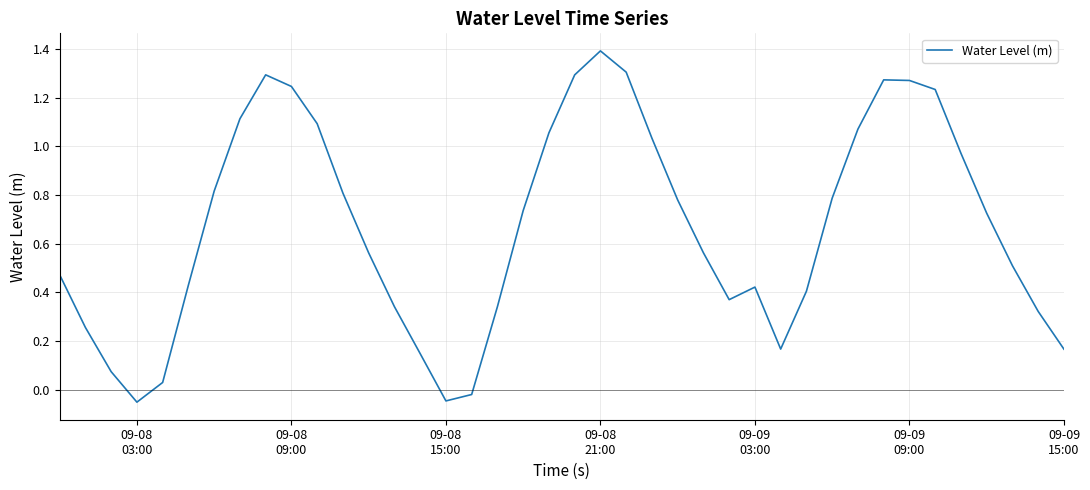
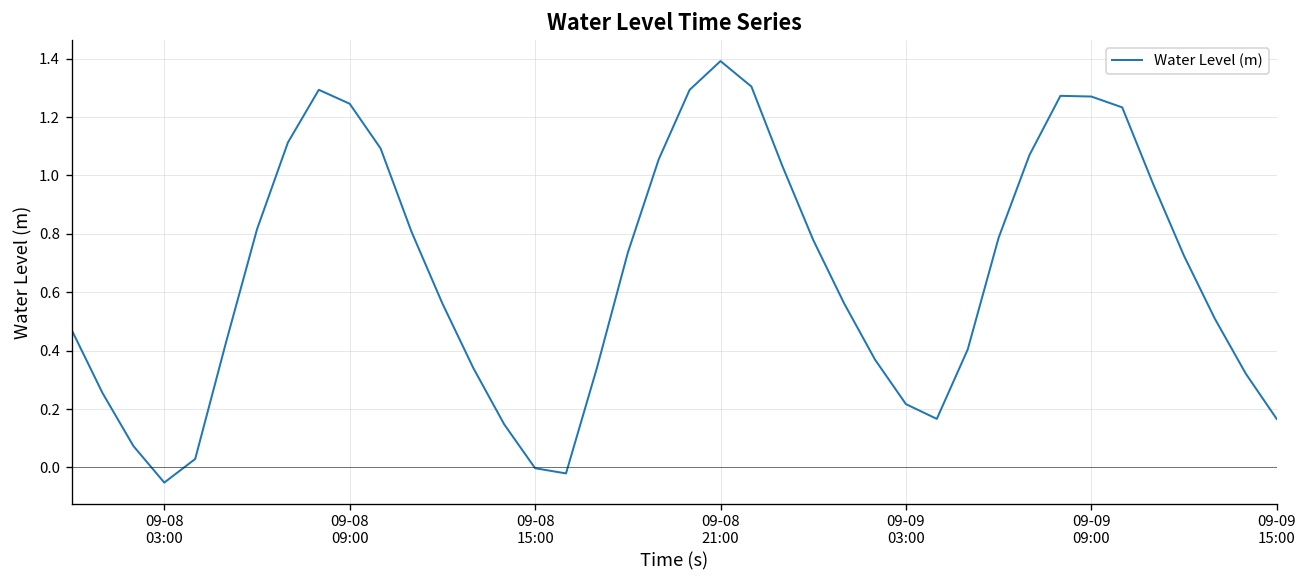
09-08 15:00: -0.05 -> 0.00
09-09 03:00: 0.42 -> 0.22
